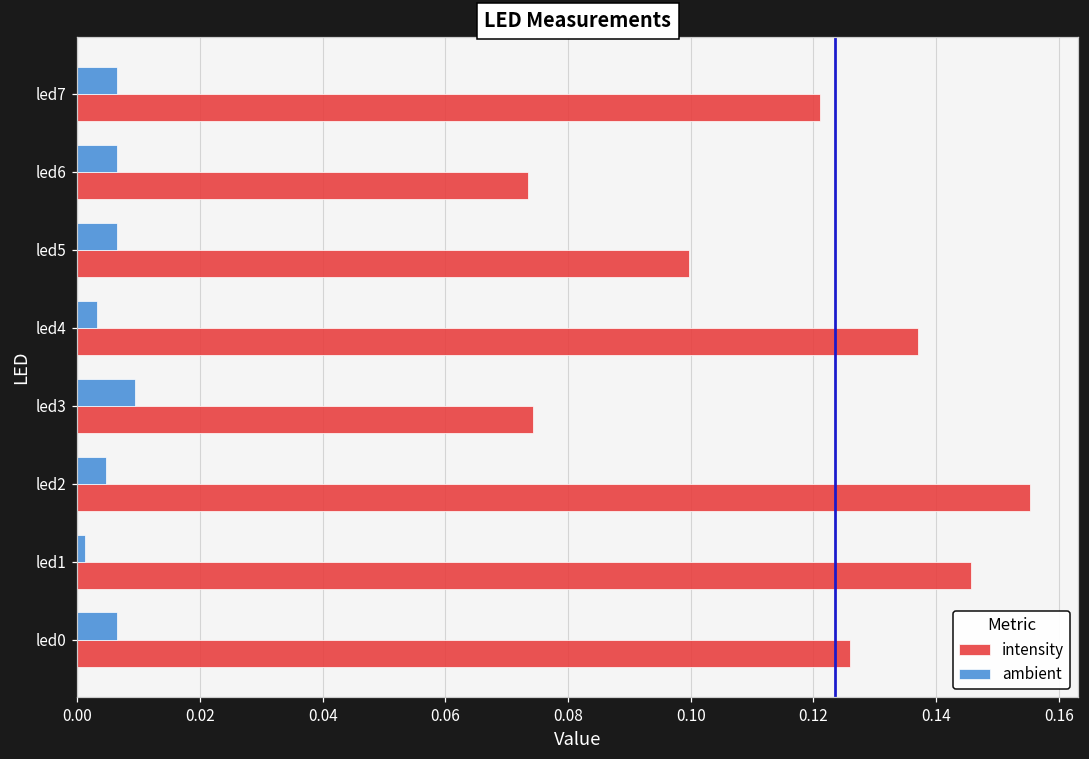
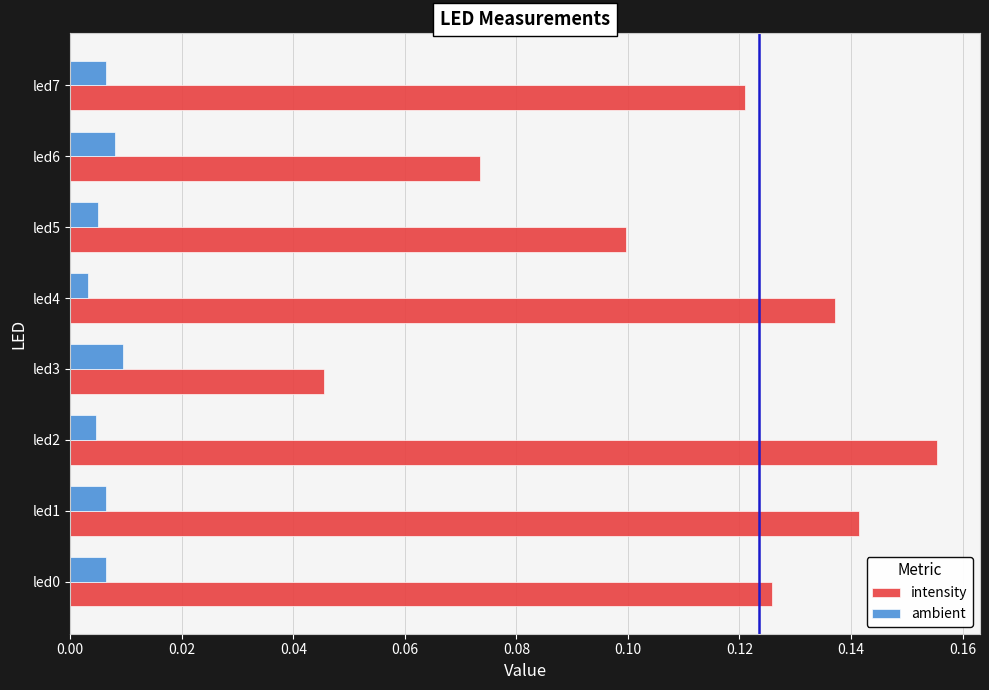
ambient, led6: 0.006 -> 0.008
ambient, led5: 0.006 -> 0.005
intensity, led3: 0.074 -> 0.046
ambient, led1: 0.001 -> 0.006
intensity, led1: 0.146 -> 0.141
